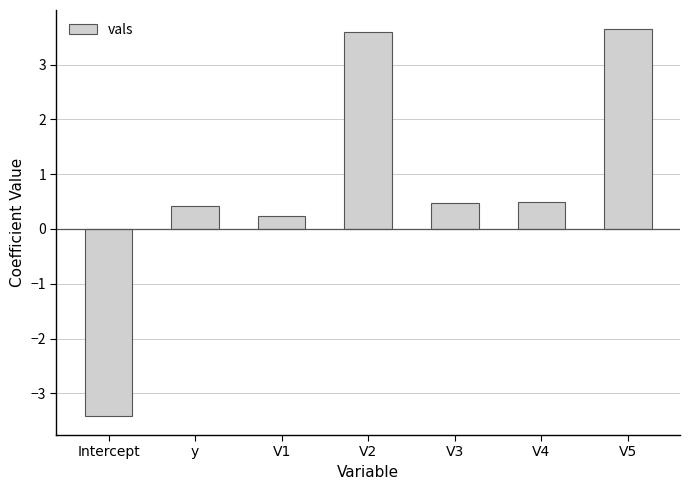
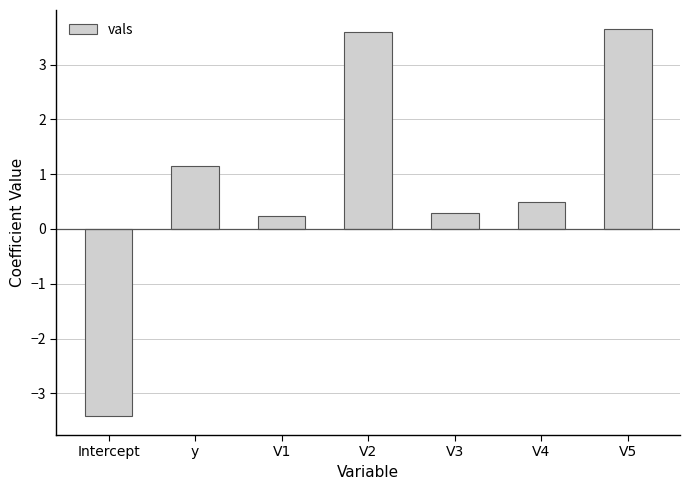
y: 0.4 -> 1.2
V3: 0.5 -> 0.3
